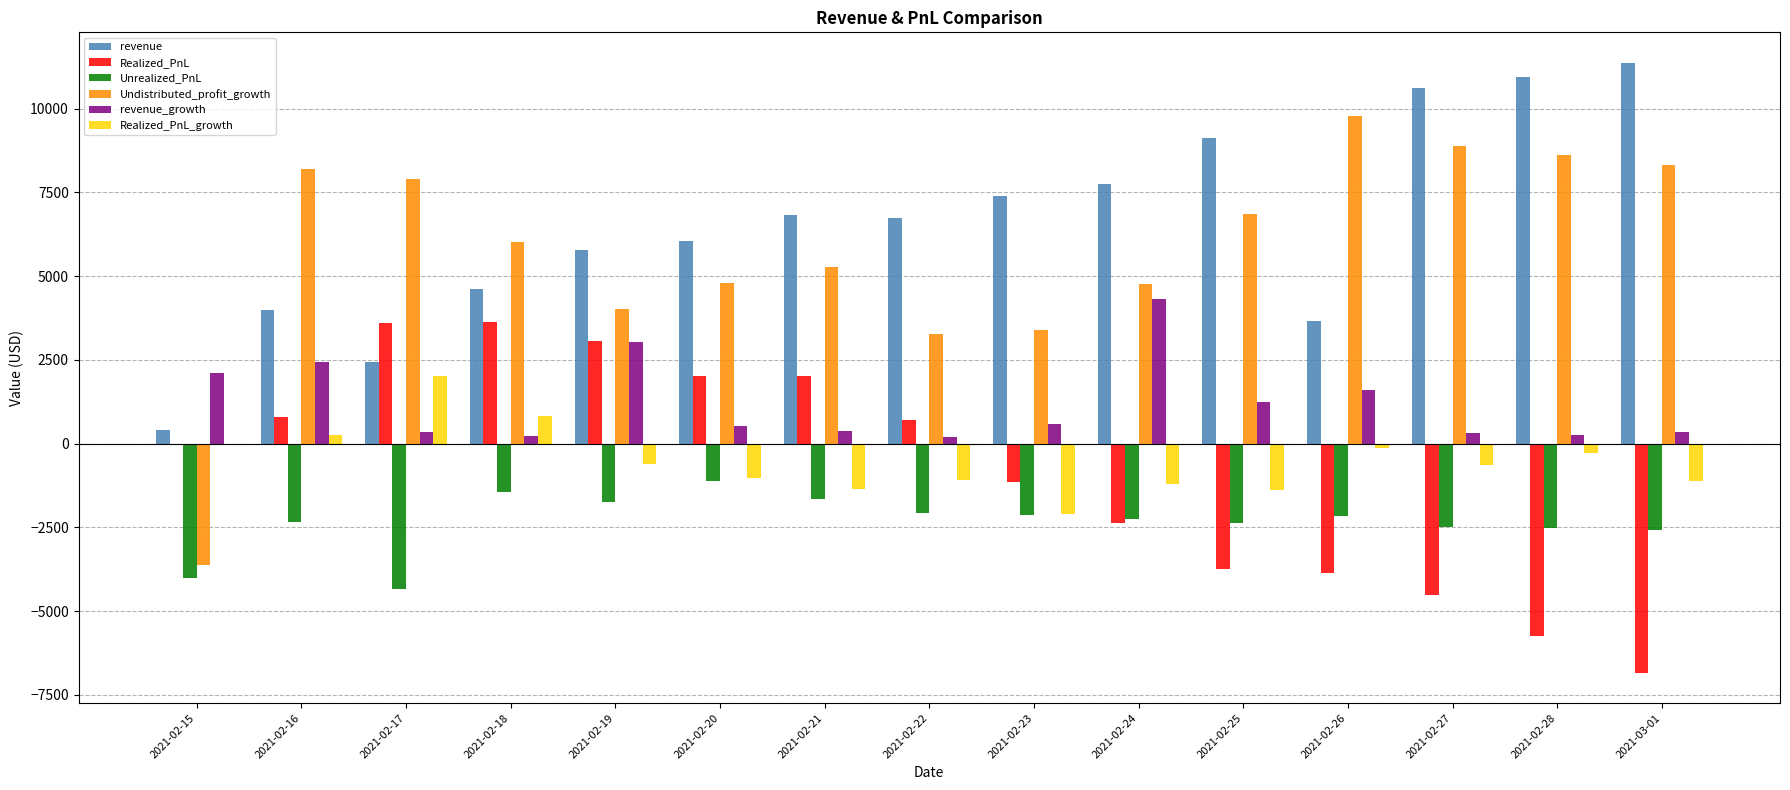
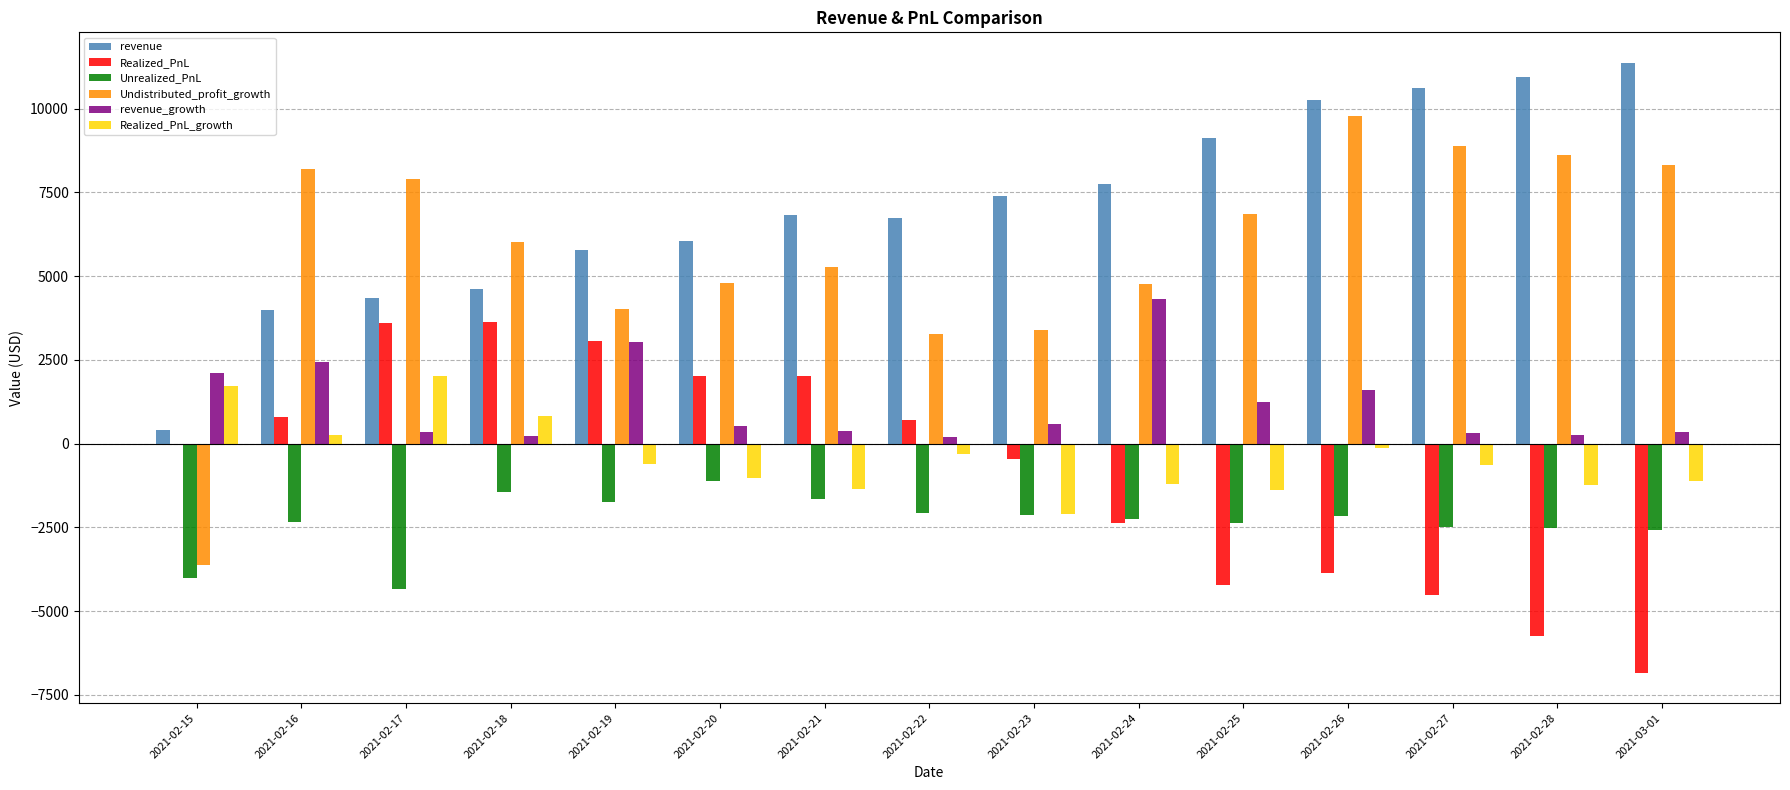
Realized_PnL_growth, 2021-02-15: 0 -> 1700
revenue, 2021-02-17: 2400 -> 4400
Realized_PnL_growth, 2021-02-22: -1100 -> -300
Realized_PnL, 2021-02-23: -1200 -> -400
Realized_PnL, 2021-02-25: -3700 -> -4200
revenue, 2021-02-26: 3700 -> 10300
Realized_PnL_growth, 2021-02-28: -300 -> -1200
